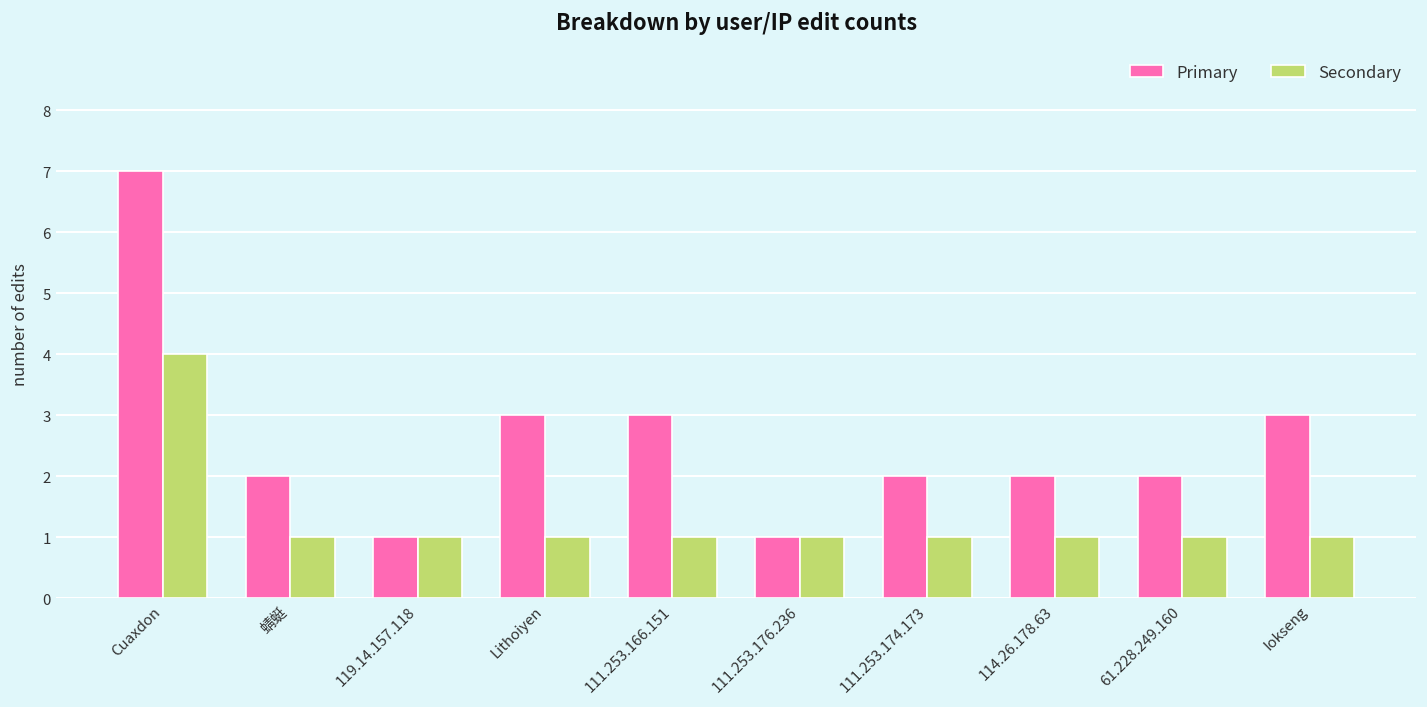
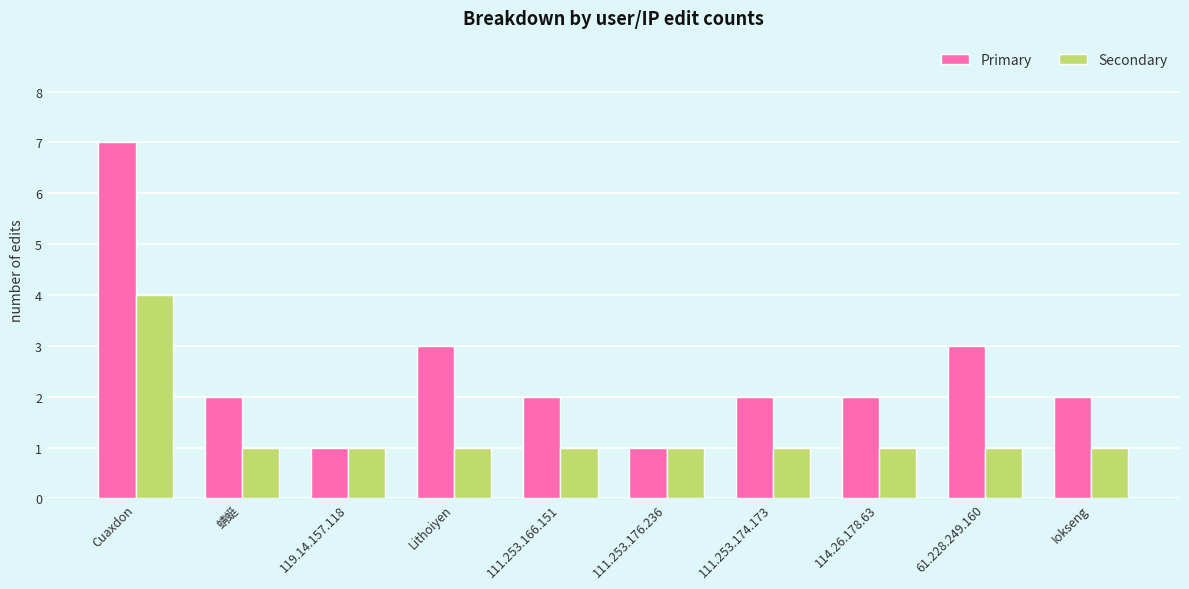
Primary, 111.253.166.151: 3 -> 2
Primary, 61.228.249.160: 2 -> 3
Primary, Iokseng: 3 -> 2
